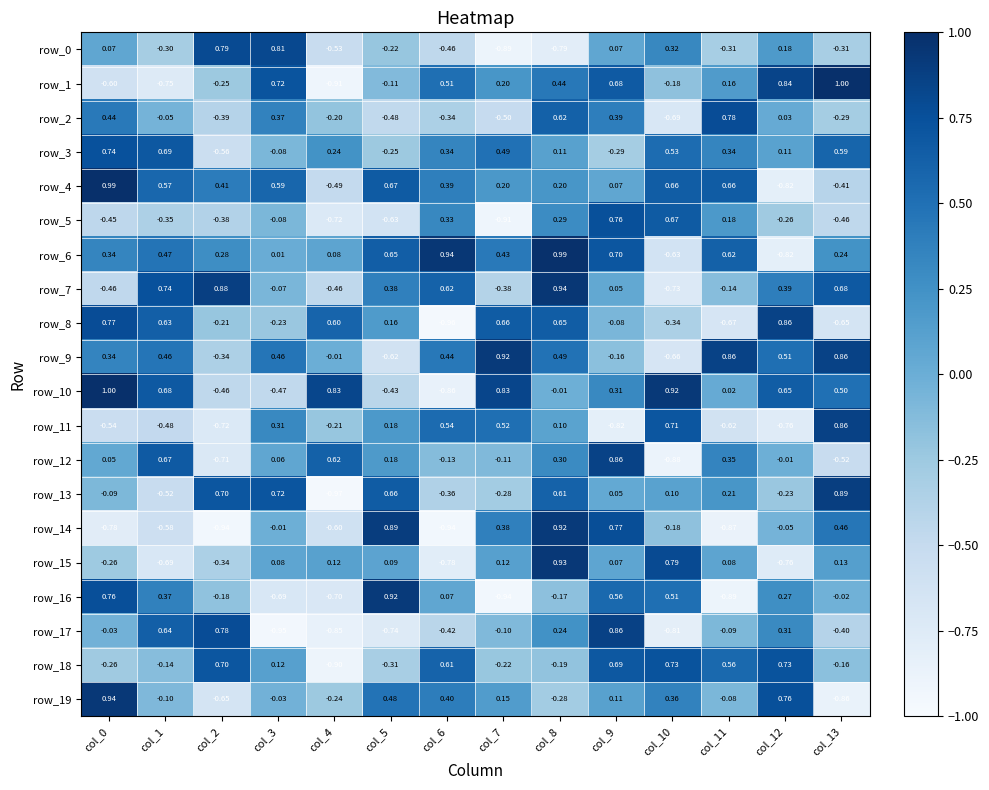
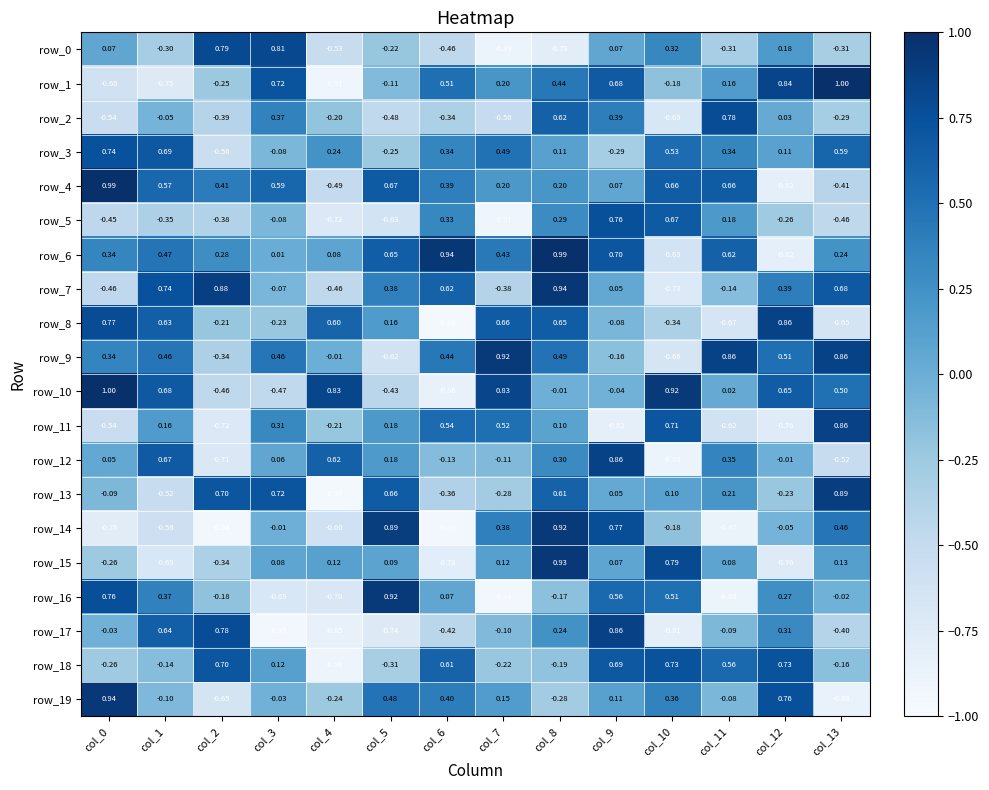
row_2, col_0: 0.44 -> -0.54
row_10, col_9: 0.31 -> -0.04
row_11, col_1: -0.48 -> 0.16
